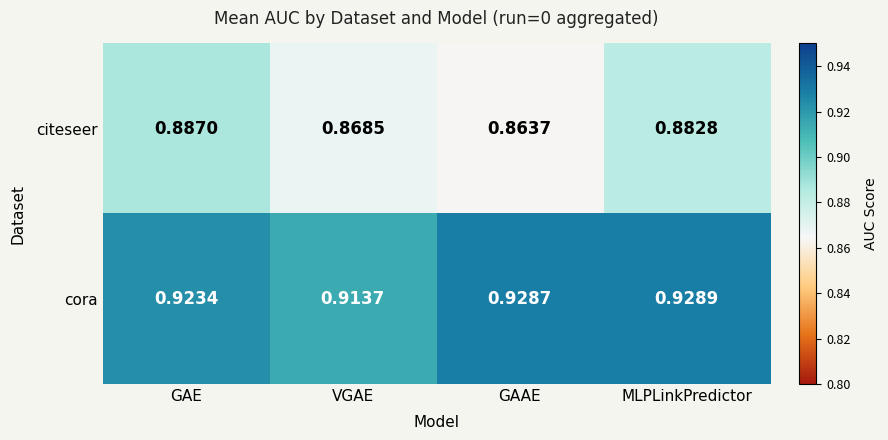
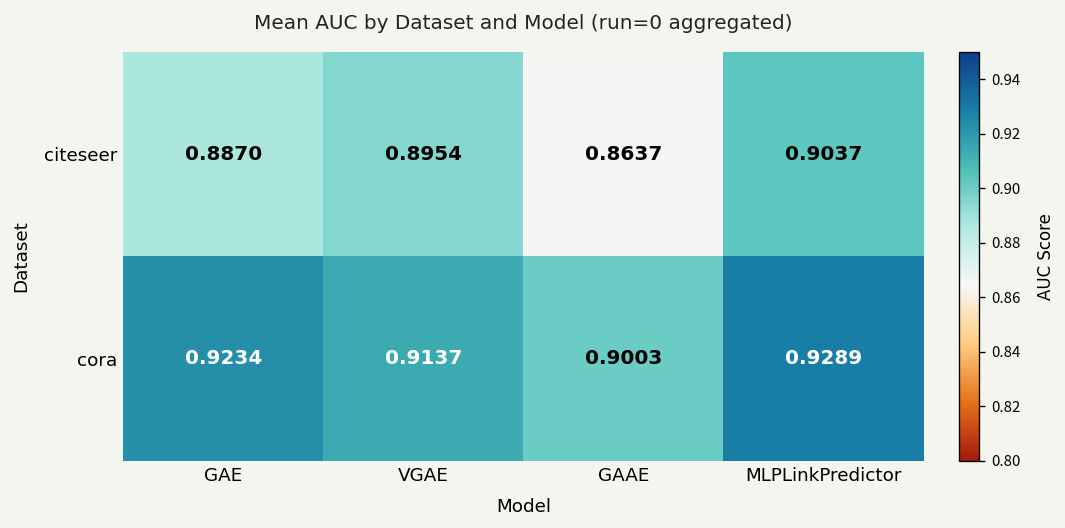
citeseer, VGAE: 0.8685 -> 0.8954
citeseer, MLPLinkPredictor: 0.8828 -> 0.9037
cora, GAAE: 0.9287 -> 0.9003
